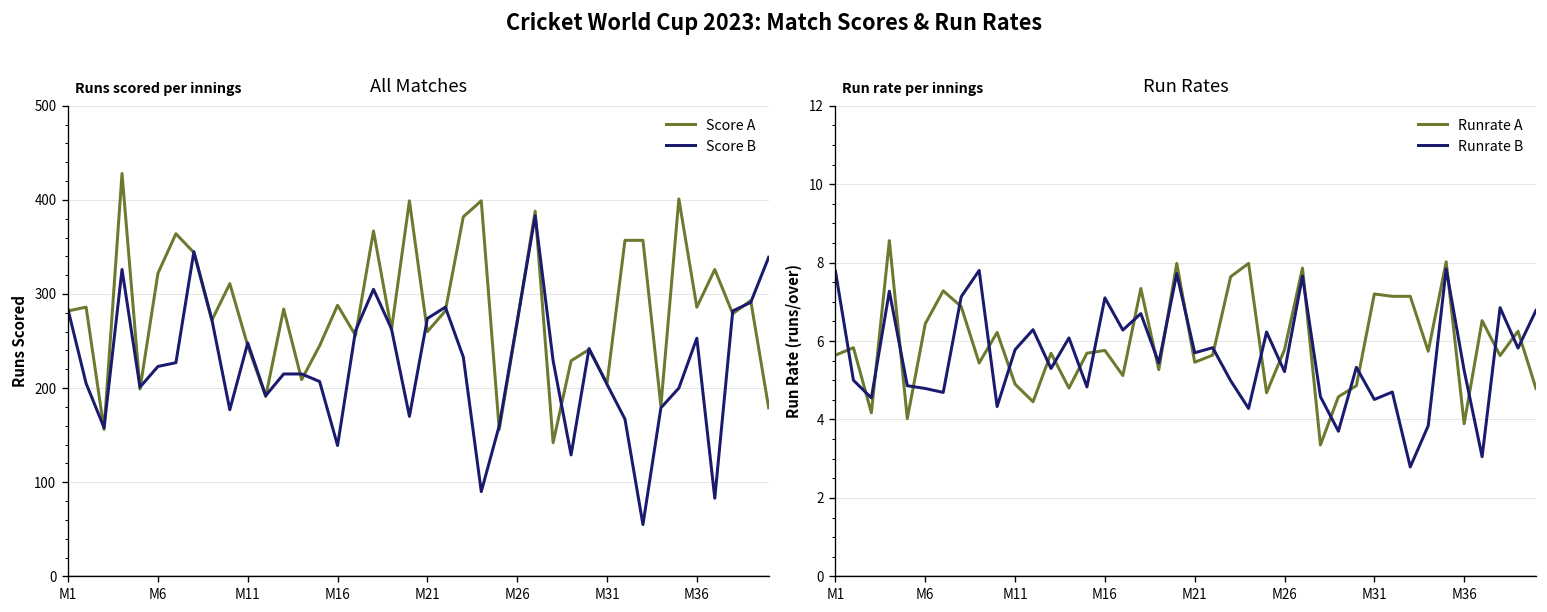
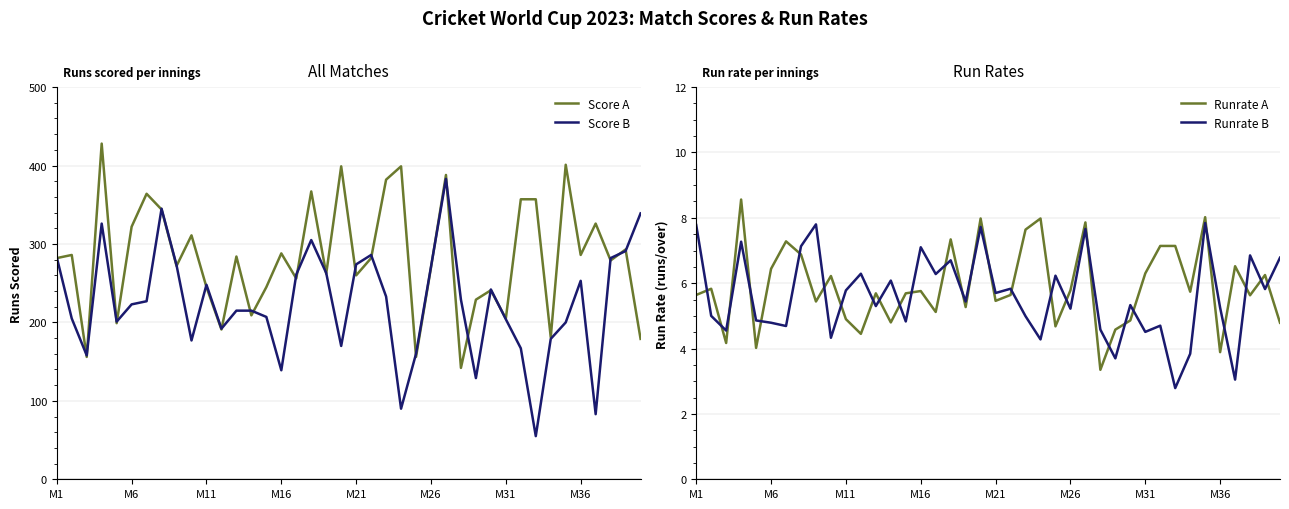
Run Rates, Runrate A, M31: 7.2 -> 6.3
